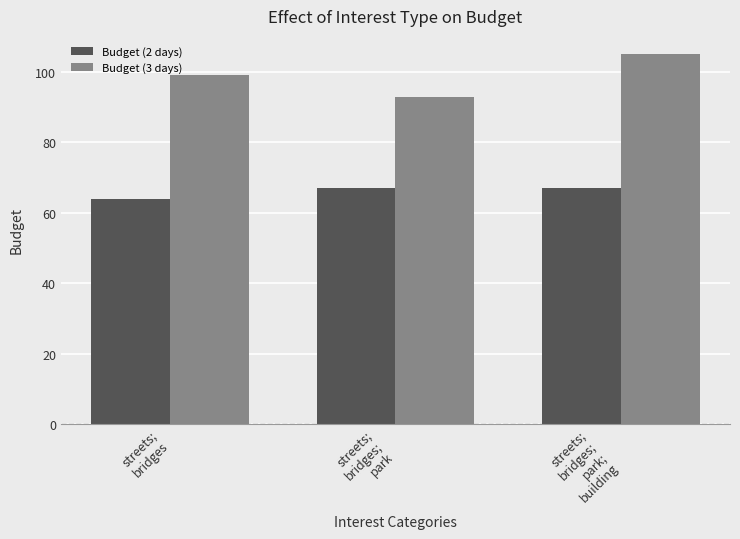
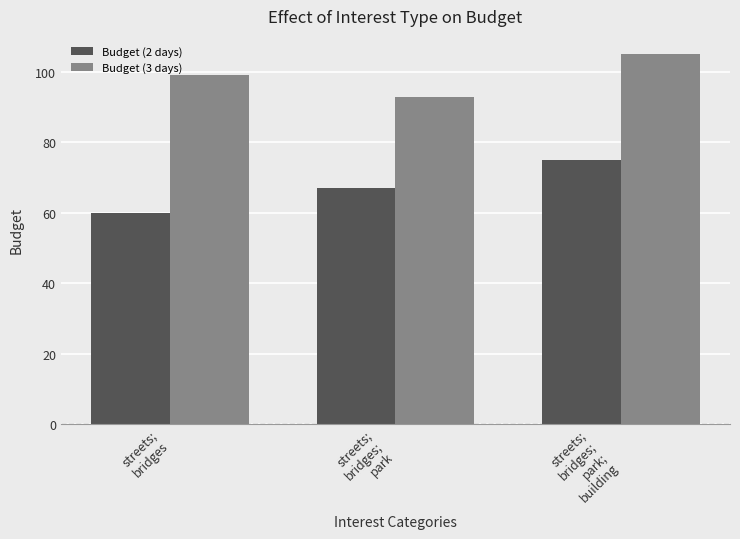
Budget (2 days), streets; bridges: 64 -> 60
Budget (2 days), streets; bridges; park; building: 67 -> 75
